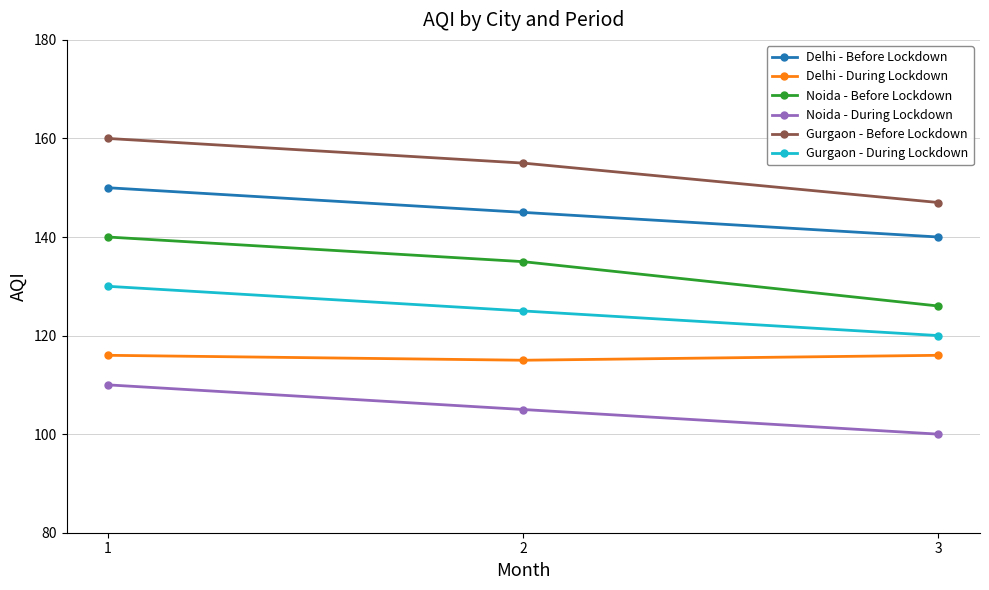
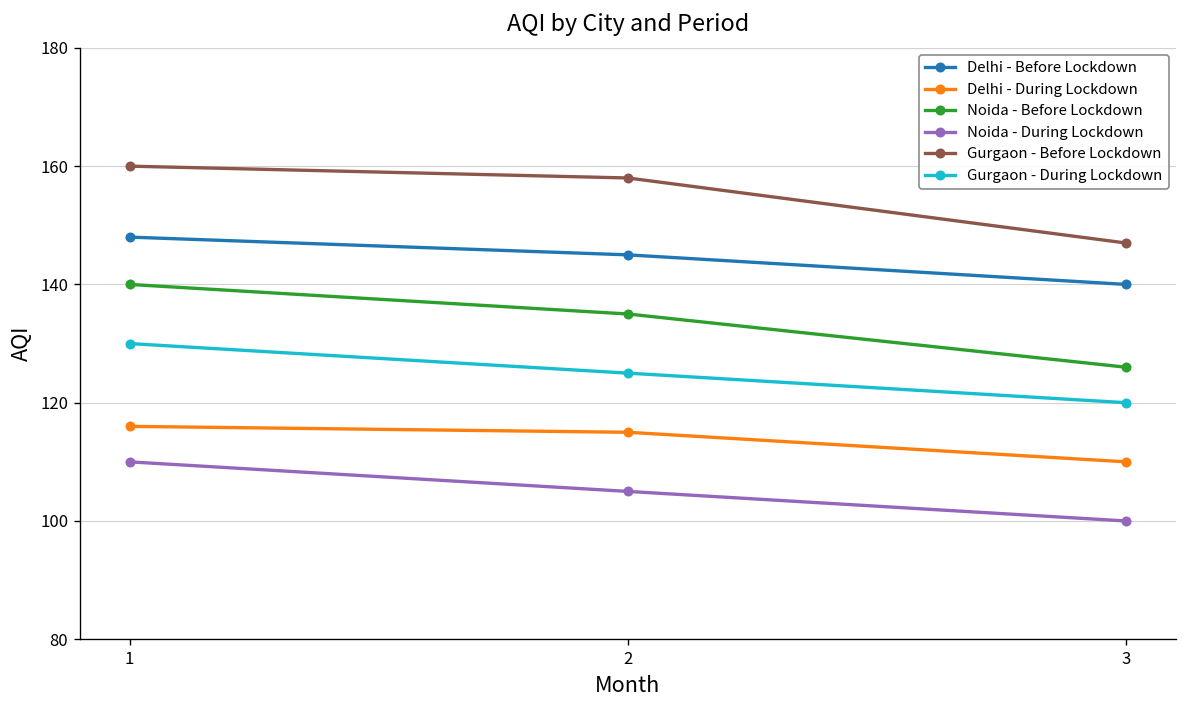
Delhi - Before Lockdown, 1: 150 -> 148
Gurgaon - Before Lockdown, 2: 155 -> 158
Delhi - During Lockdown, 3: 116 -> 110
